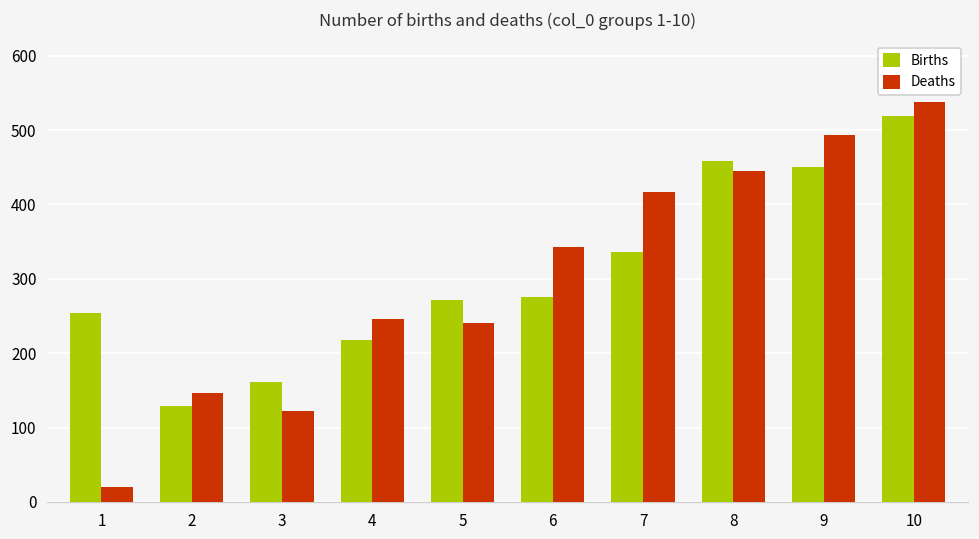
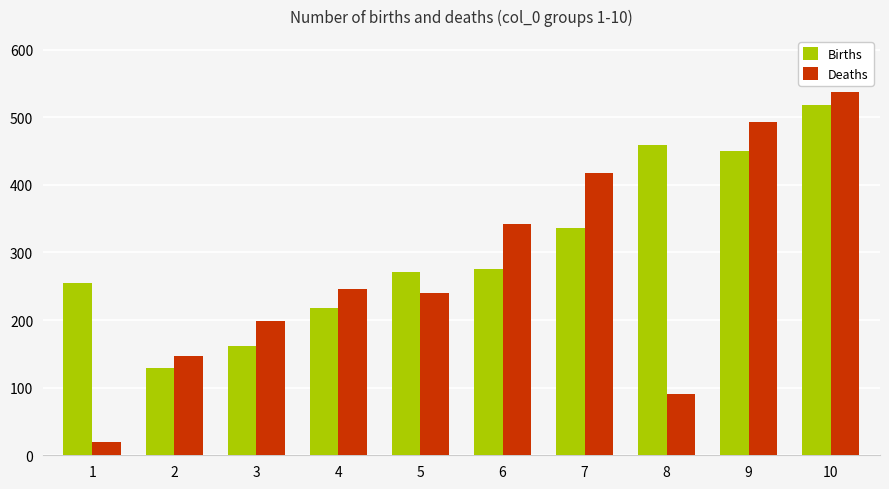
Deaths, 3: 120 -> 200
Deaths, 8: 450 -> 90
